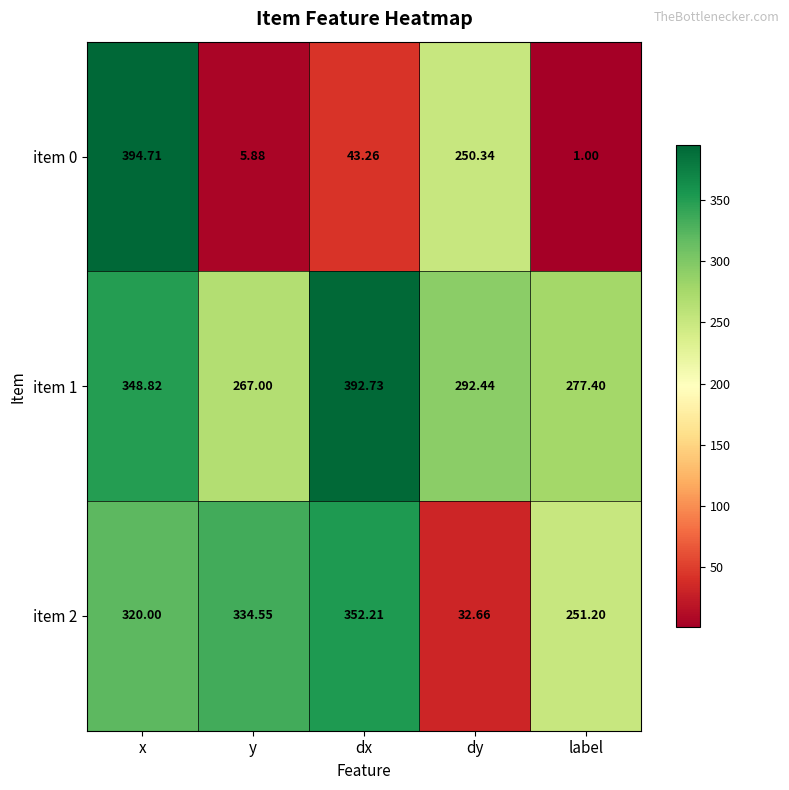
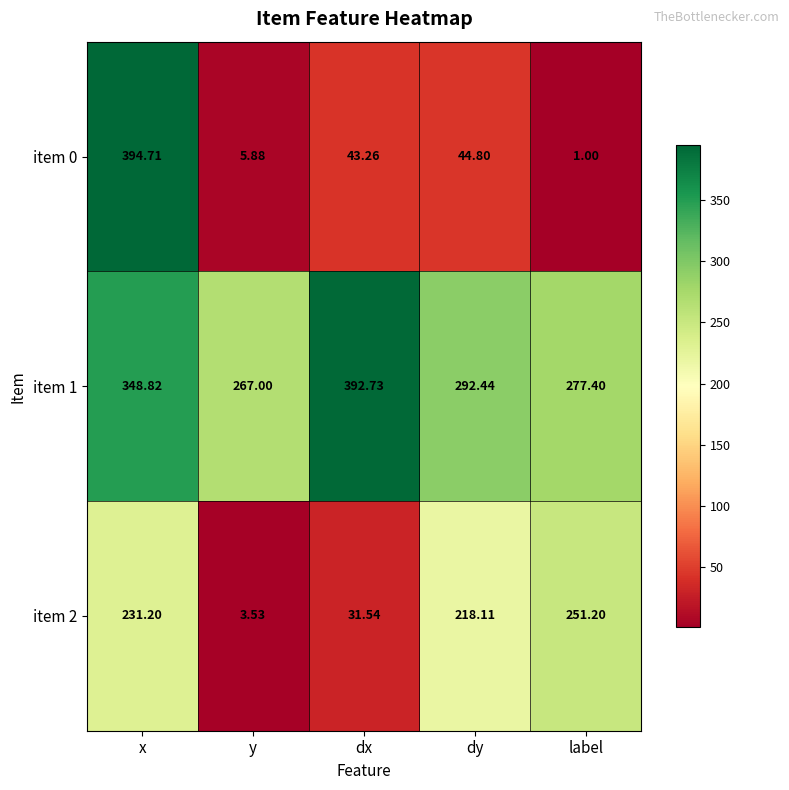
item 0, dy: 250.34 -> 44.80
item 2, x: 320.00 -> 231.20
item 2, y: 334.55 -> 3.53
item 2, dx: 352.21 -> 31.54
item 2, dy: 32.66 -> 218.11
